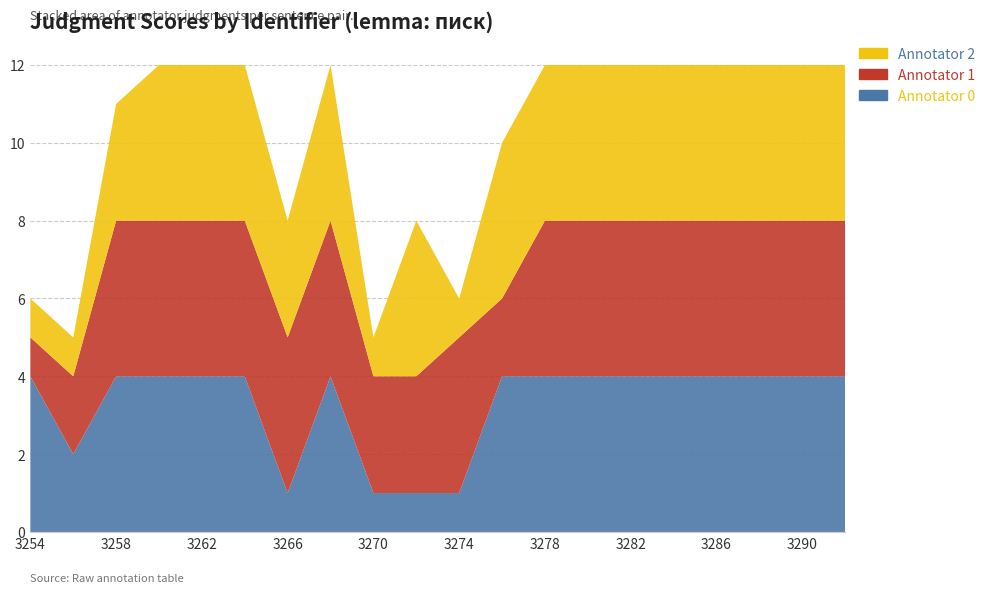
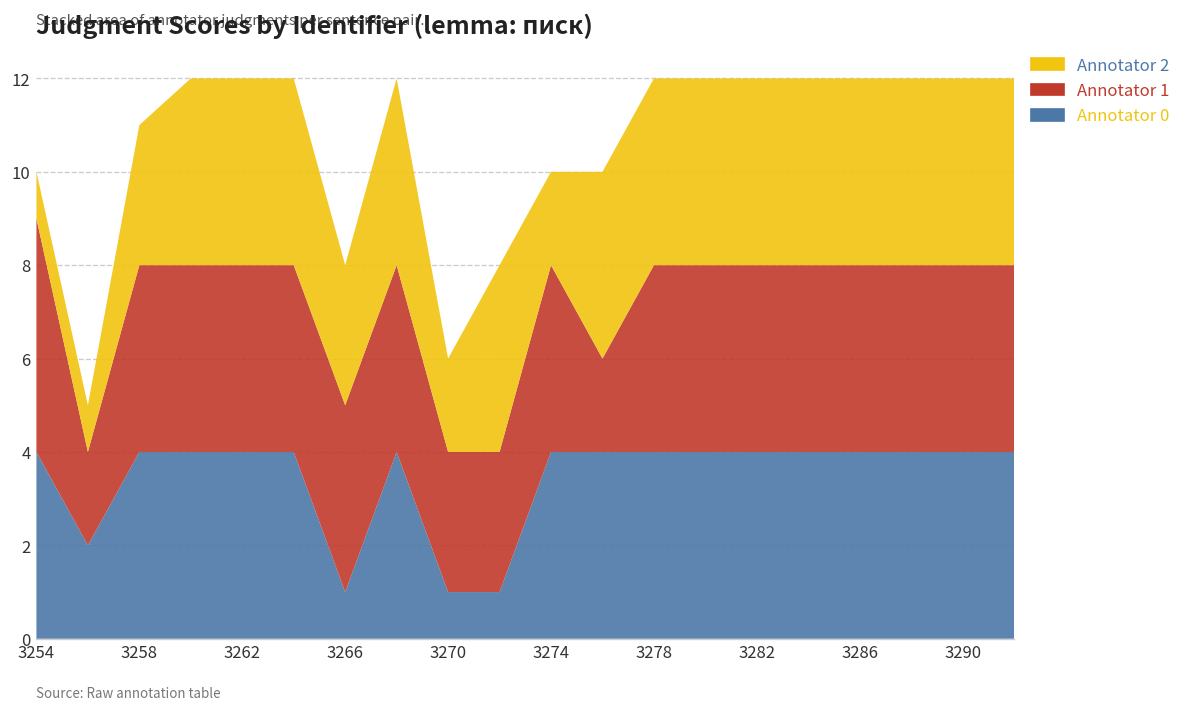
Annotator 1, 3254: 1 -> 5
Annotator 2, 3270: 1 -> 2
Annotator 0, 3274: 1 -> 4
Annotator 2, 3274: 1 -> 2
